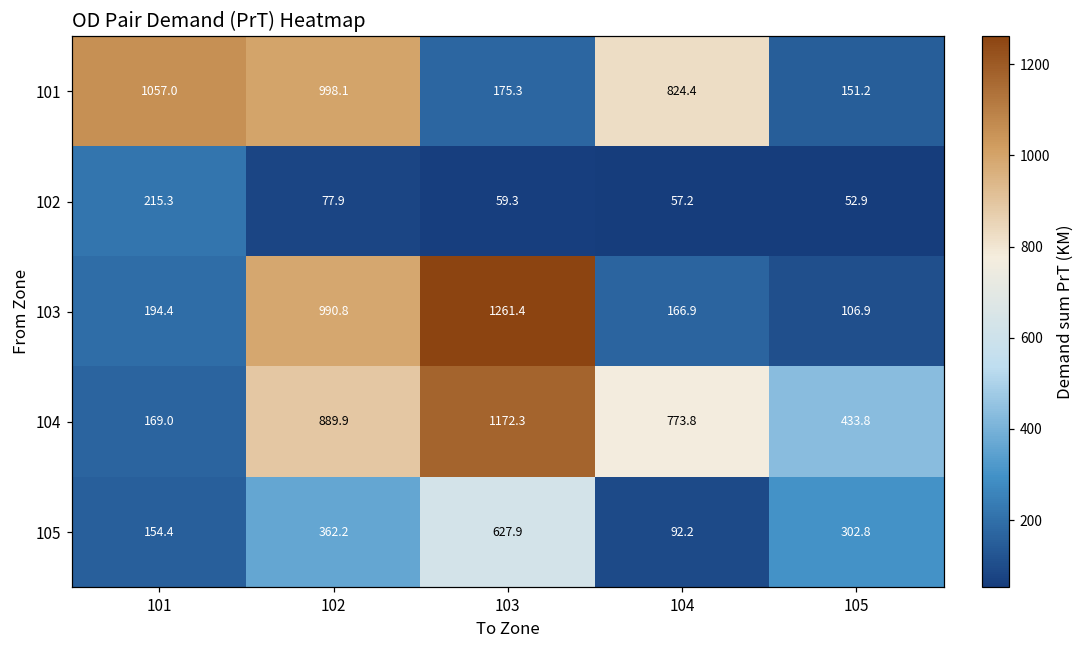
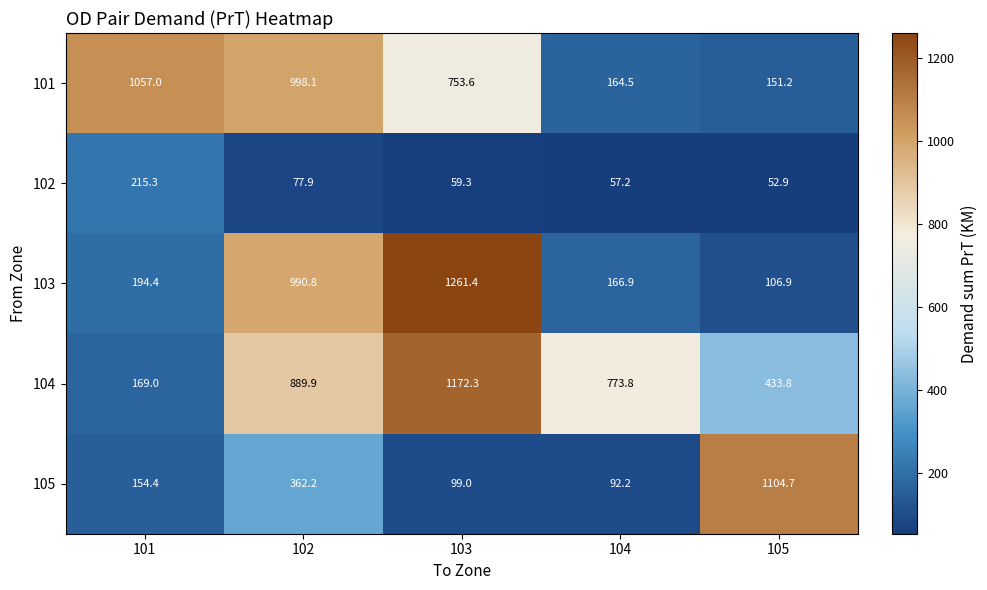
101, 103: 175.3 -> 753.6
101, 104: 824.4 -> 164.5
105, 103: 627.9 -> 99.0
105, 105: 302.8 -> 1104.7
